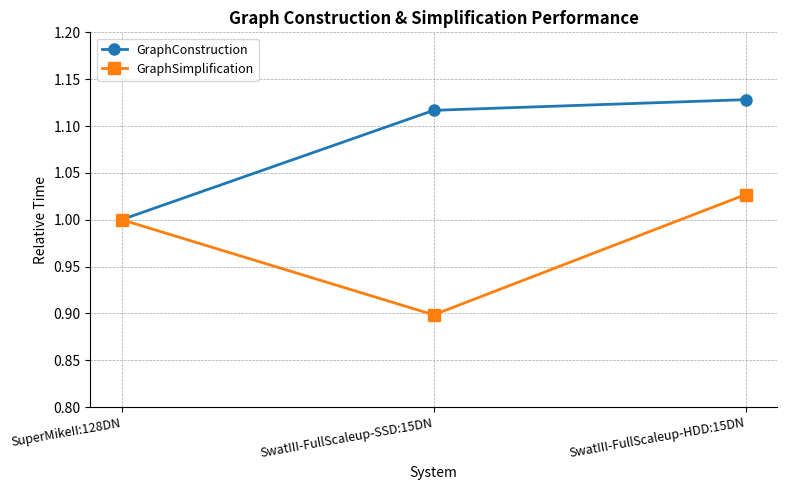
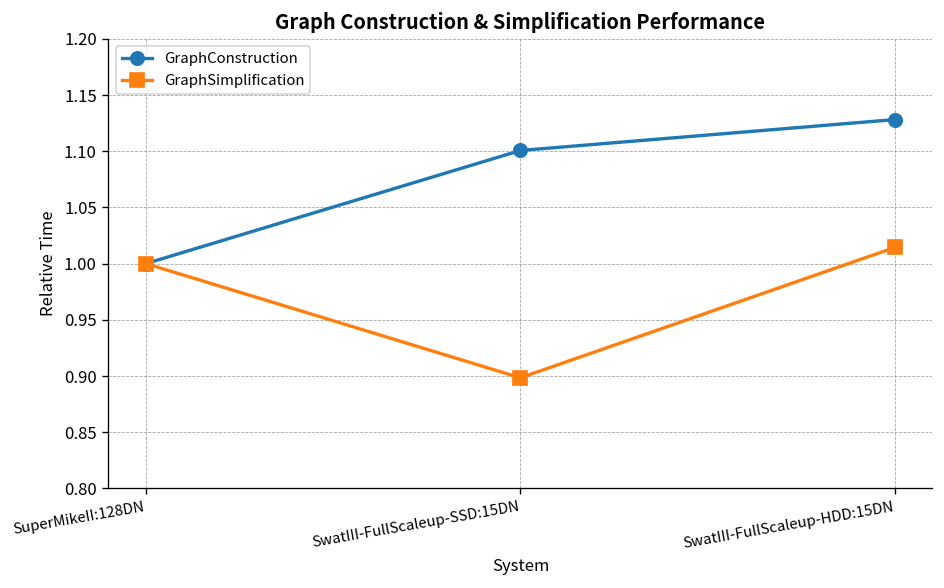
GraphConstruction, SwatIII-FullScaleup-SSD:15DN: 1.12 -> 1.10
GraphSimplification, SwatIII-FullScaleup-HDD:15DN: 1.03 -> 1.01
